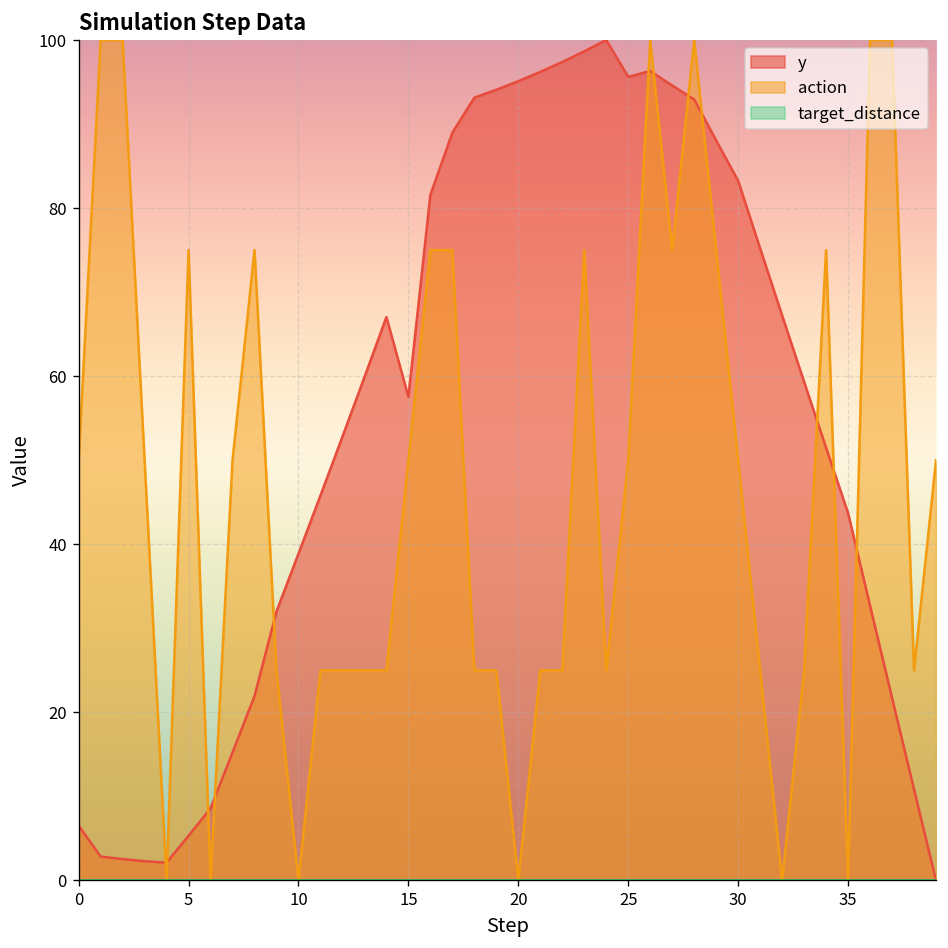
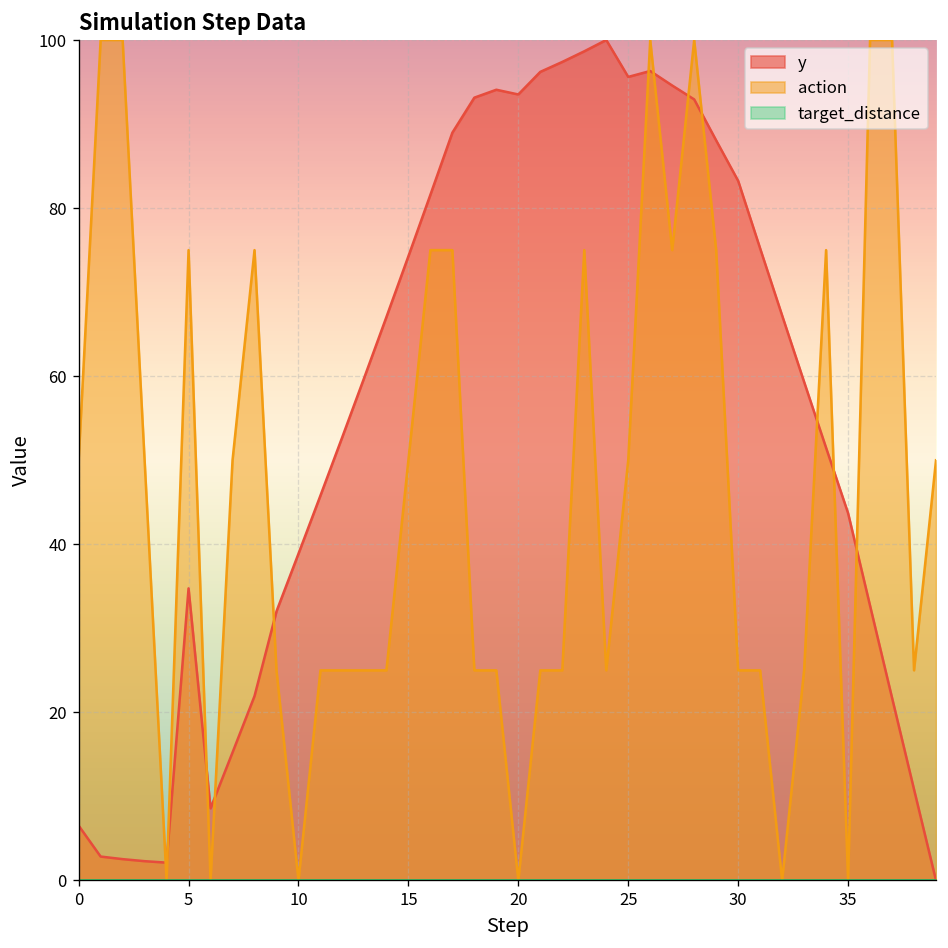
y, 5: 5 -> 35
y, 15: 58 -> 74
y, 20: 95 -> 94
action, 30: 50 -> 25
